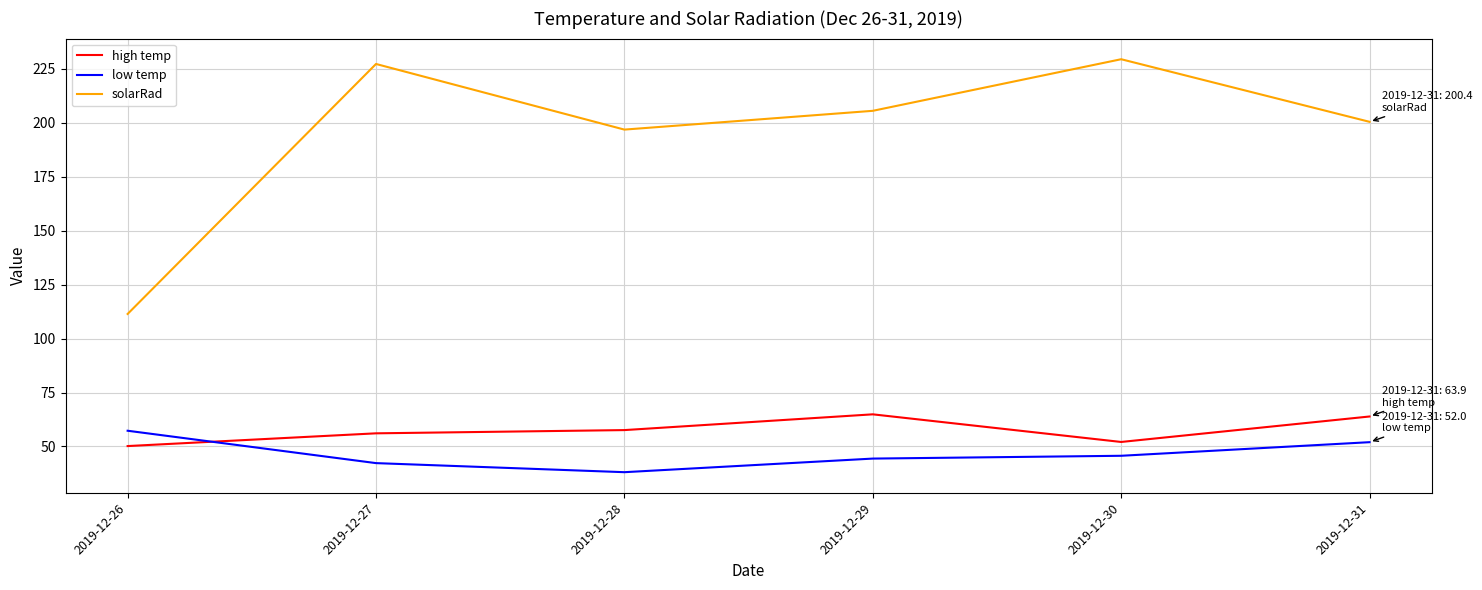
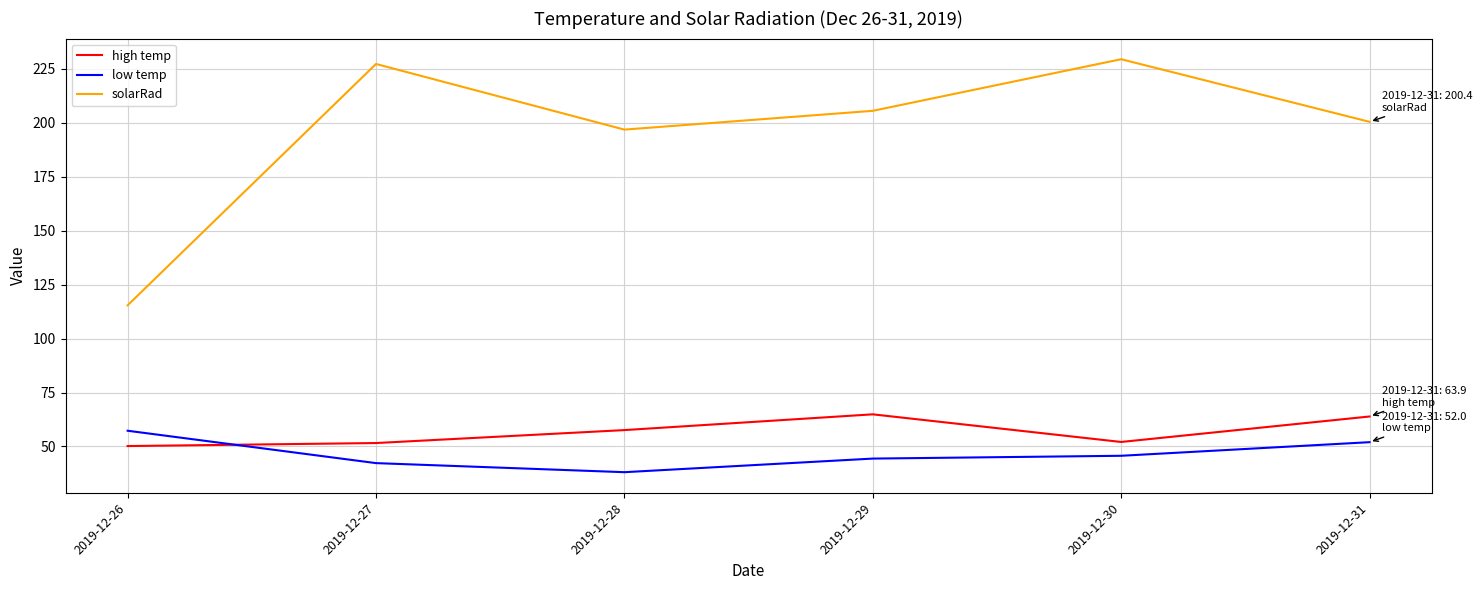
solarRad, 2019-12-26: 111 -> 115
high temp, 2019-12-27: 56 -> 52
